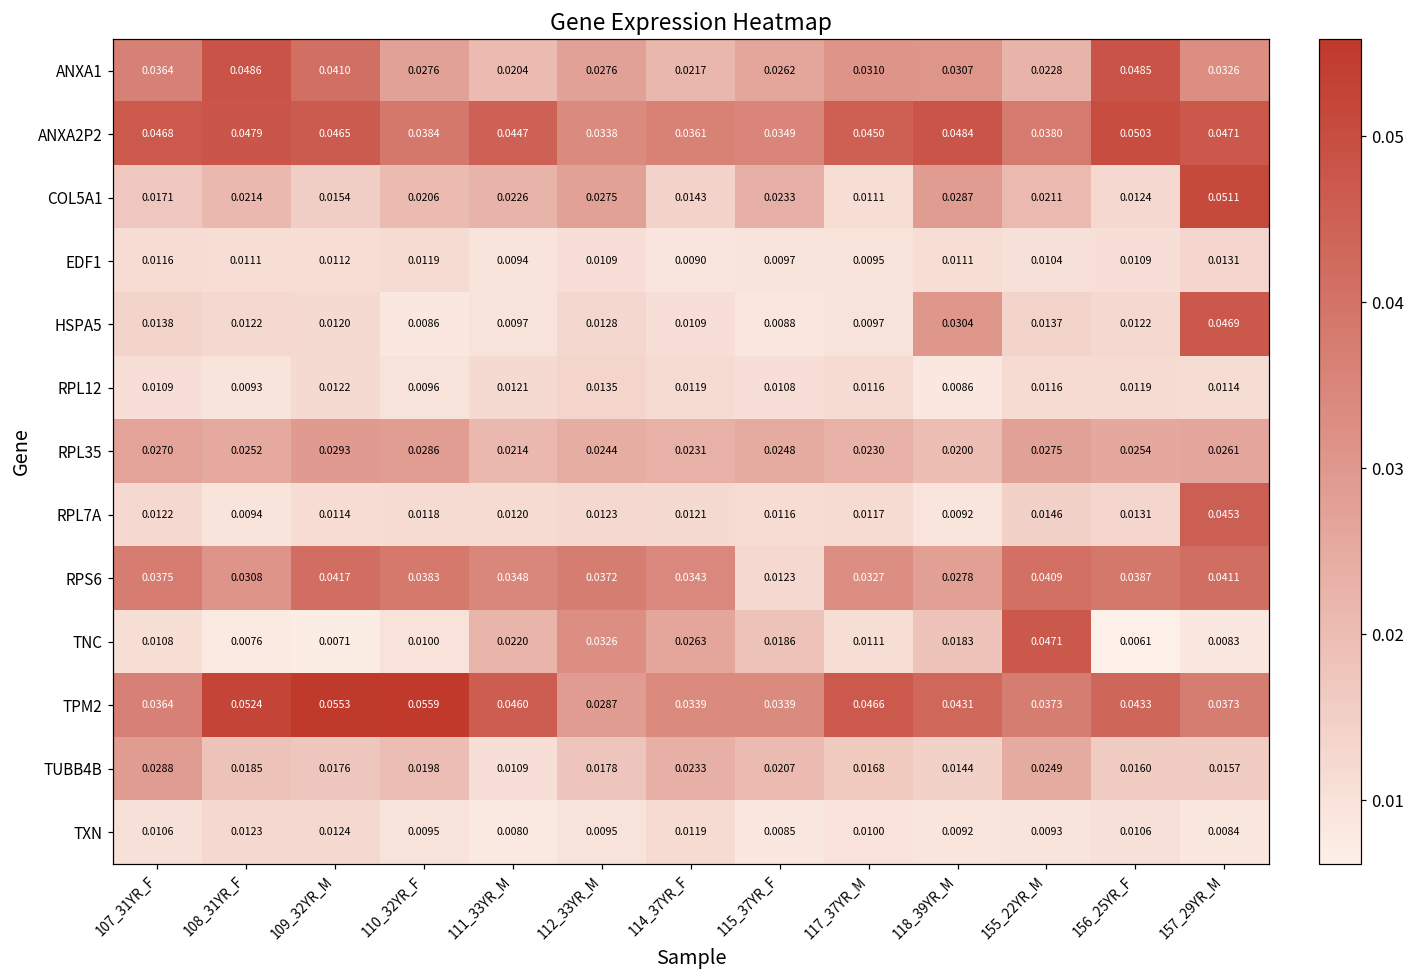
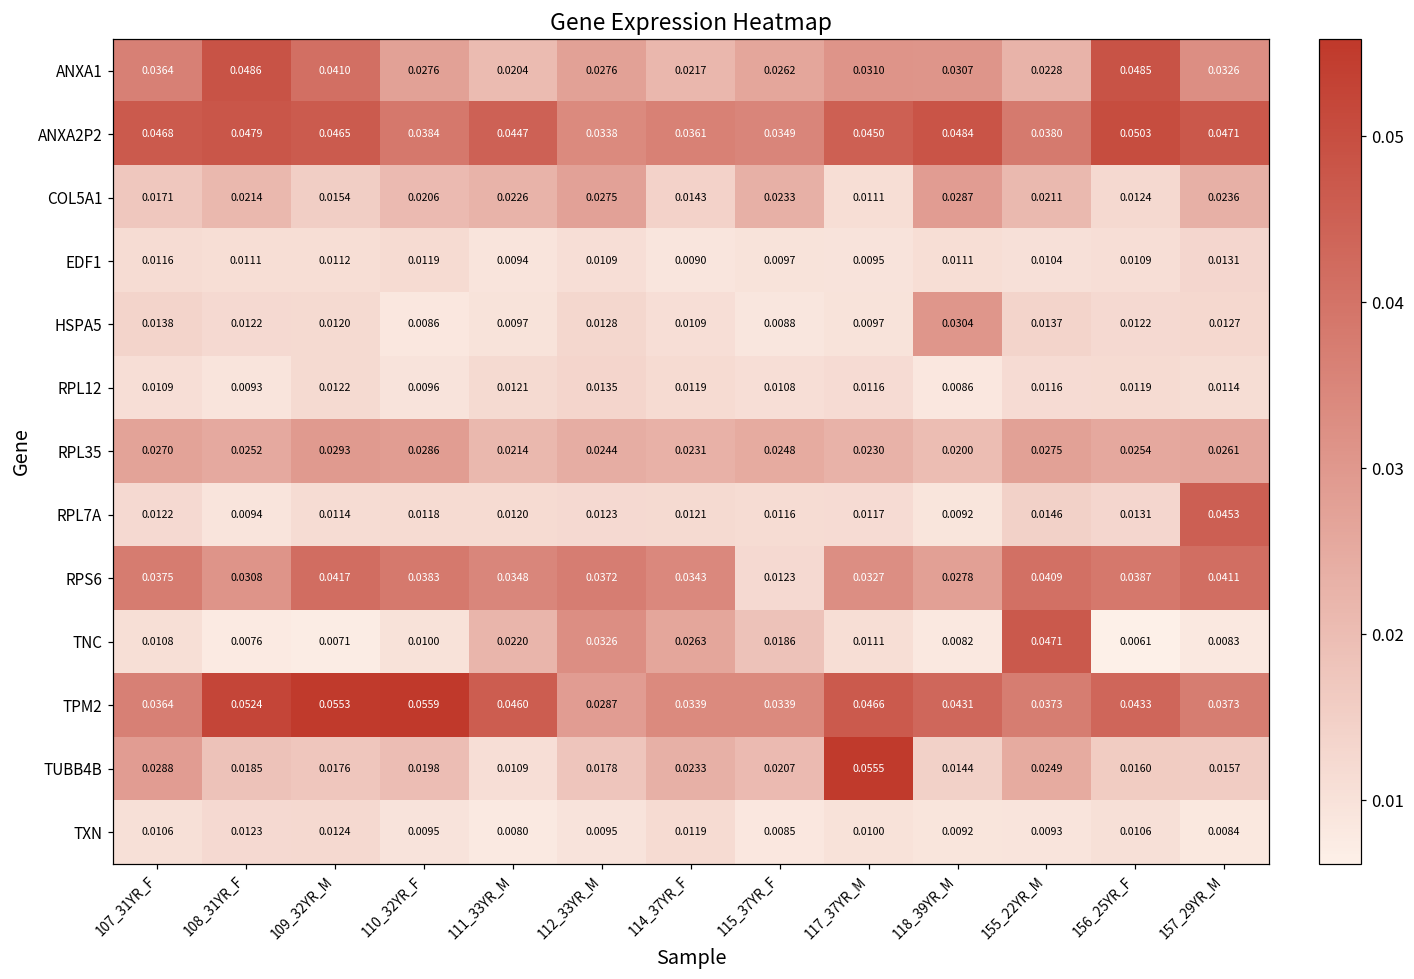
COL5A1, 157_29YR_M: 0.0511 -> 0.0236
HSPA5, 157_29YR_M: 0.0469 -> 0.0127
TNC, 118_39YR_M: 0.0183 -> 0.0082
TUBB4B, 117_37YR_M: 0.0168 -> 0.0555
